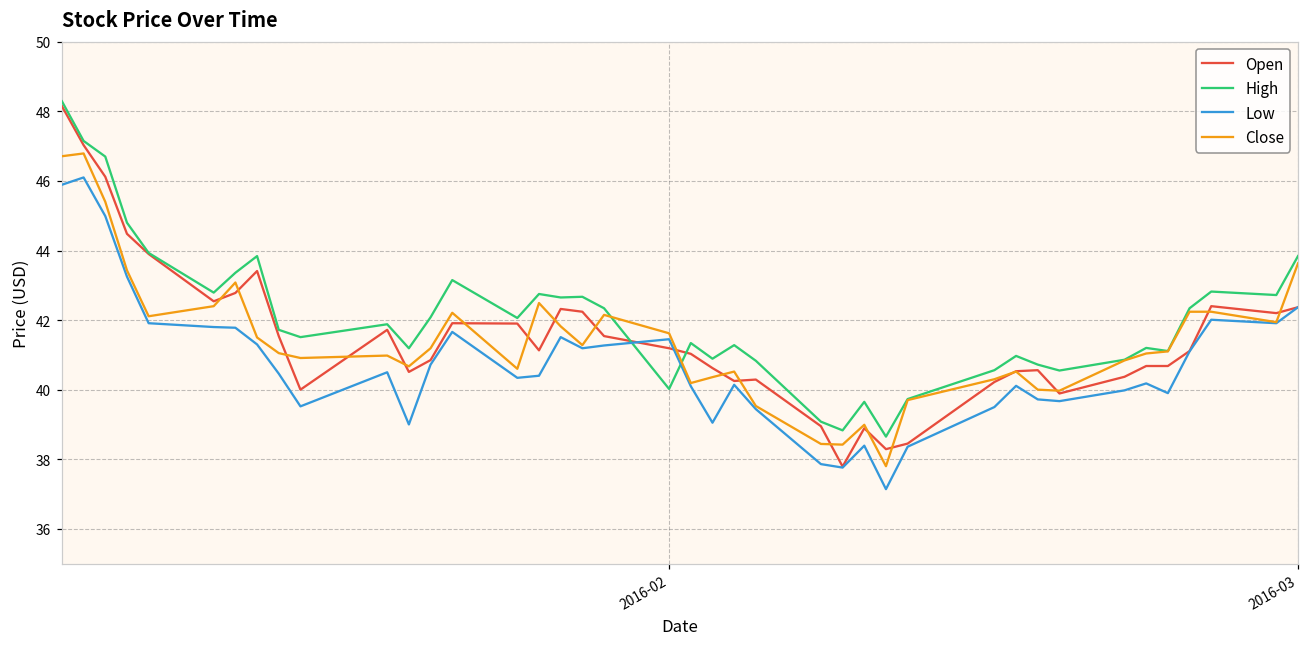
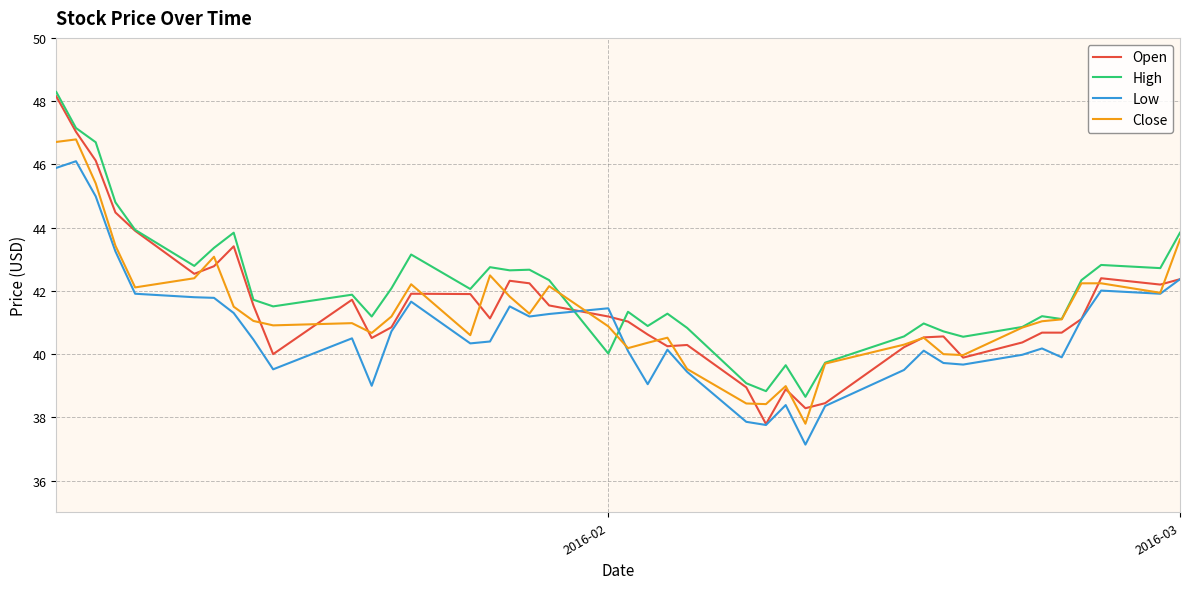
Close, 2016-02: 41.6 -> 40.9
